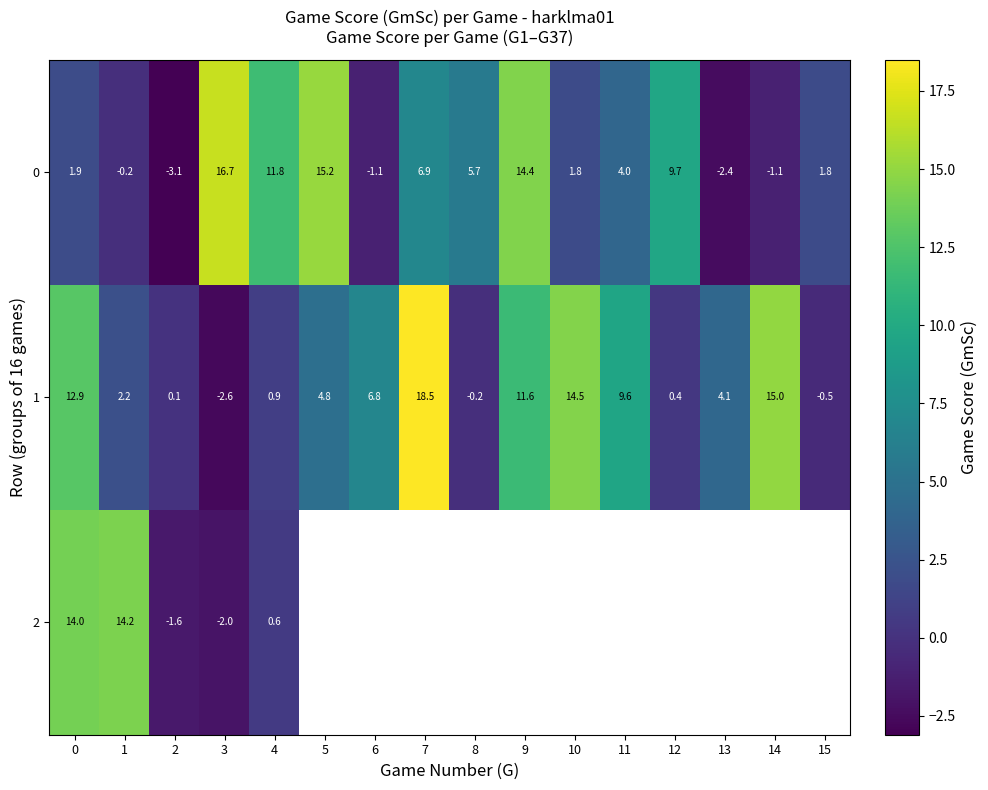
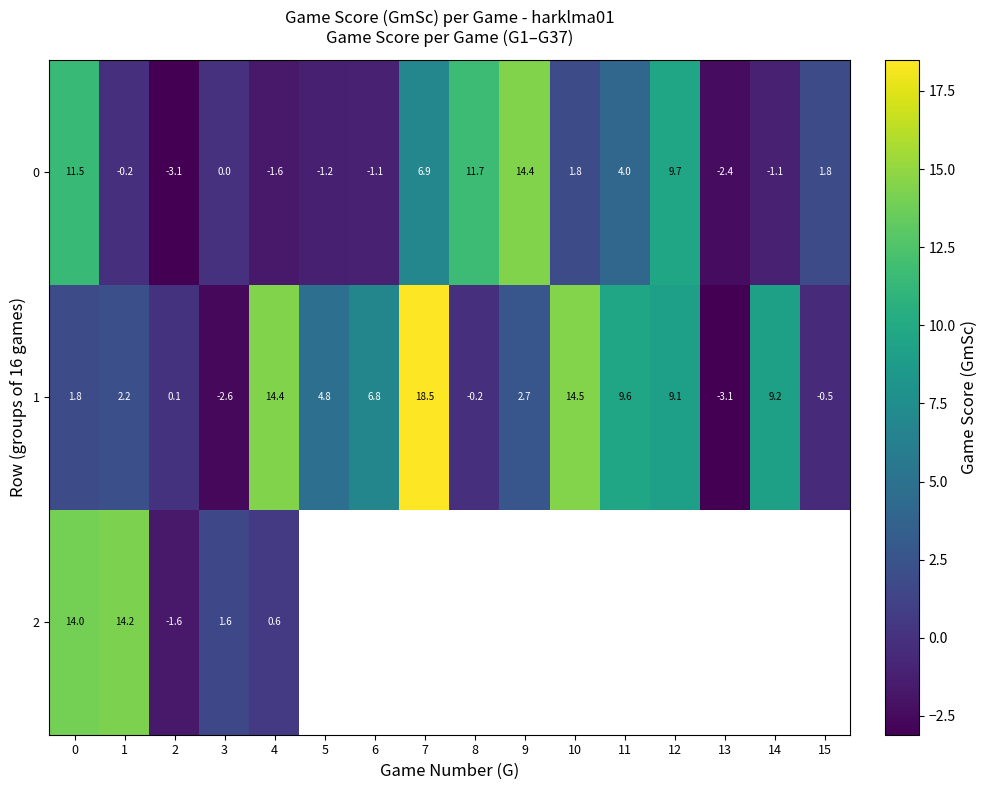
0, 0: 1.9 -> 11.5
0, 3: 16.7 -> 0.0
0, 4: 11.8 -> -1.6
0, 5: 15.2 -> -1.2
0, 8: 5.7 -> 11.7
1, 0: 12.9 -> 1.8
1, 4: 0.9 -> 14.4
1, 9: 11.6 -> 2.7
1, 12: 0.4 -> 9.1
1, 13: 4.1 -> -3.1
1, 14: 15.0 -> 9.2
2, 3: -2.0 -> 1.6
